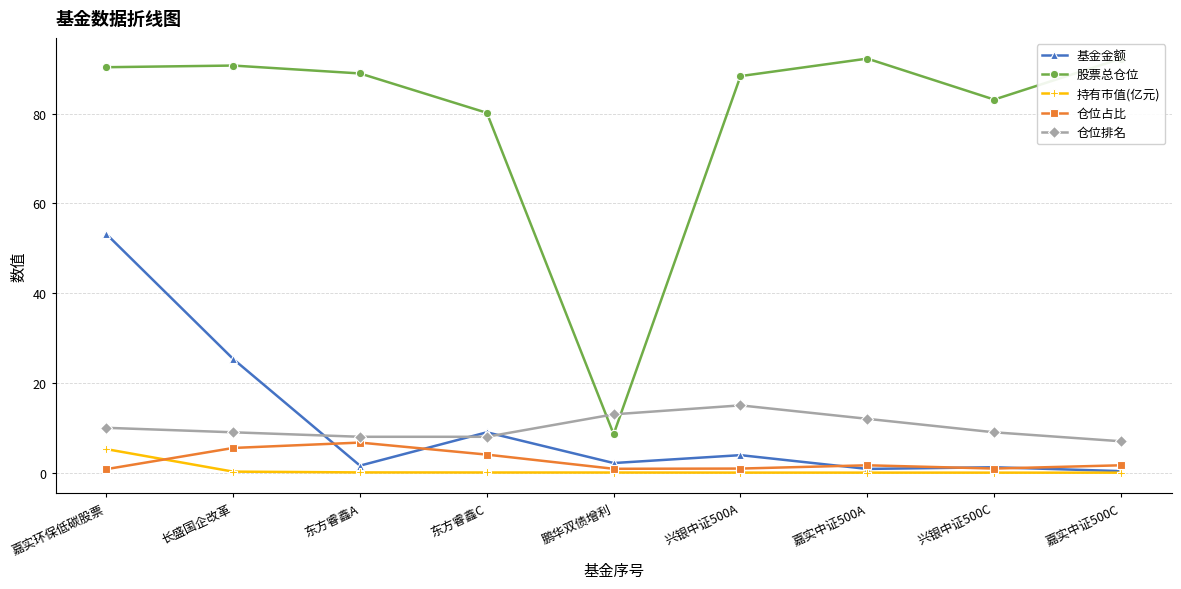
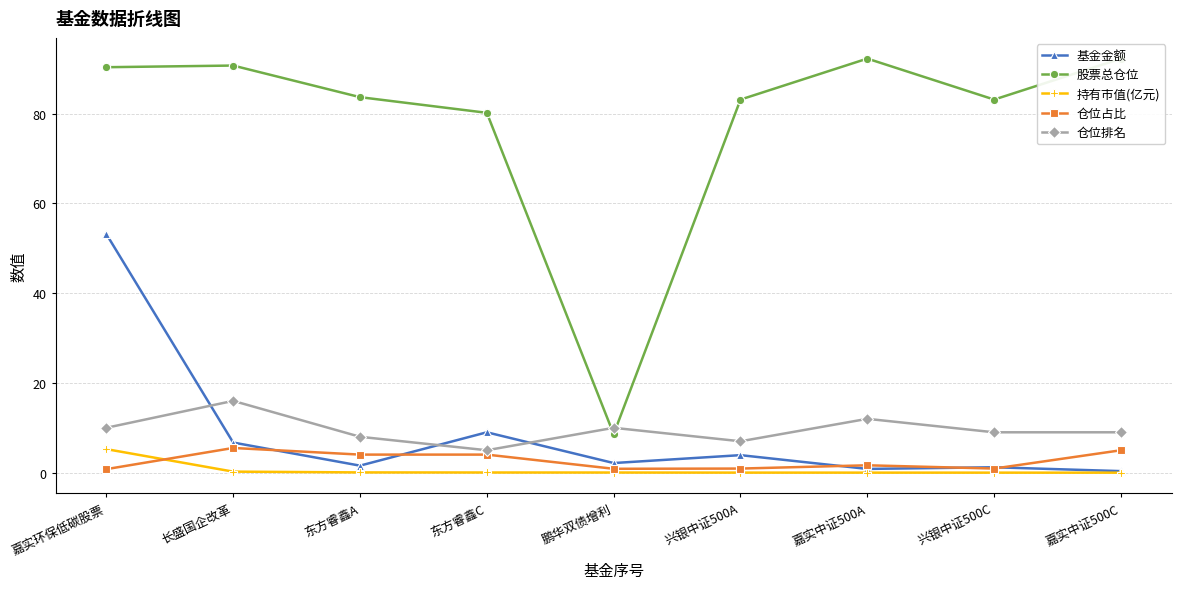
基金金额, 长盛国企改革: 25 -> 7
仓位排名, 长盛国企改革: 9 -> 16
股票总仓位, 东方睿鑫A: 89 -> 84
仓位占比, 东方睿鑫A: 7 -> 4
仓位排名, 东方睿鑫C: 8 -> 5
仓位排名, 鹏华双债增利: 13 -> 10
股票总仓位, 兴银中证500A: 88 -> 83
仓位排名, 兴银中证500A: 15 -> 7
仓位占比, 嘉实中证500C: 2 -> 5
仓位排名, 嘉实中证500C: 7 -> 9
